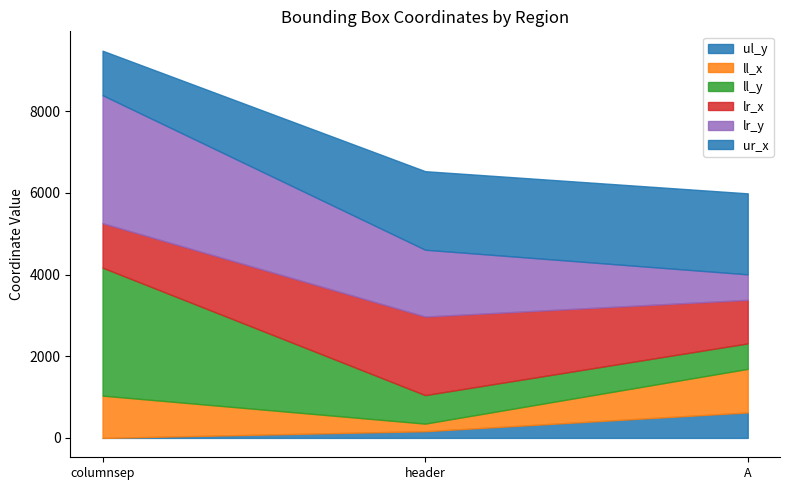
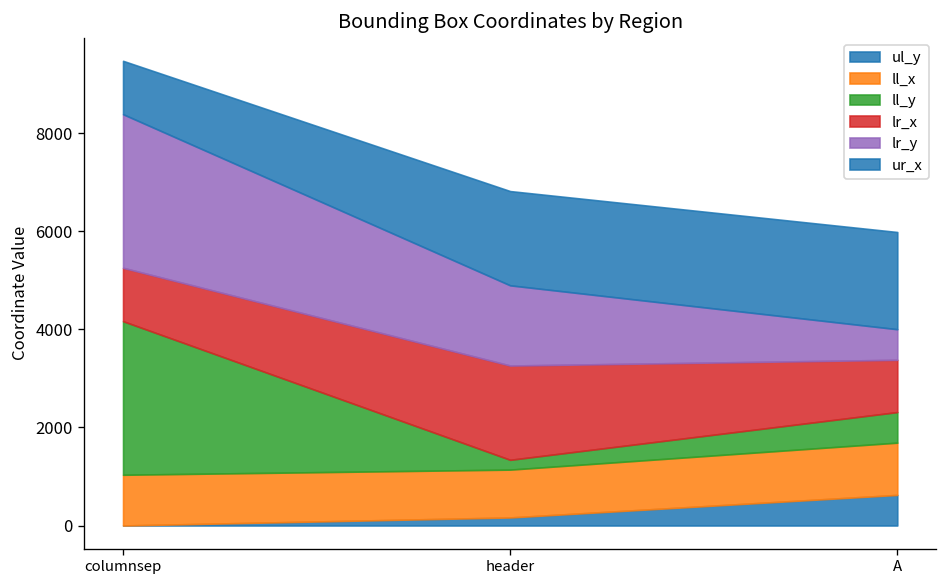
ll_x, header: 200 -> 1000
ll_y, header: 700 -> 200
